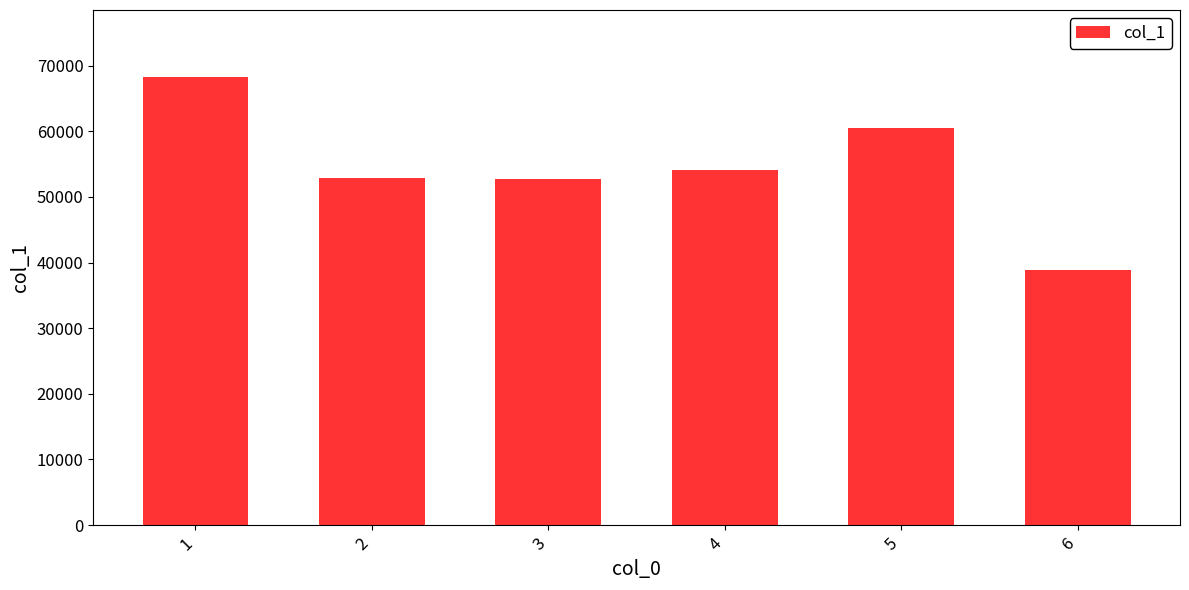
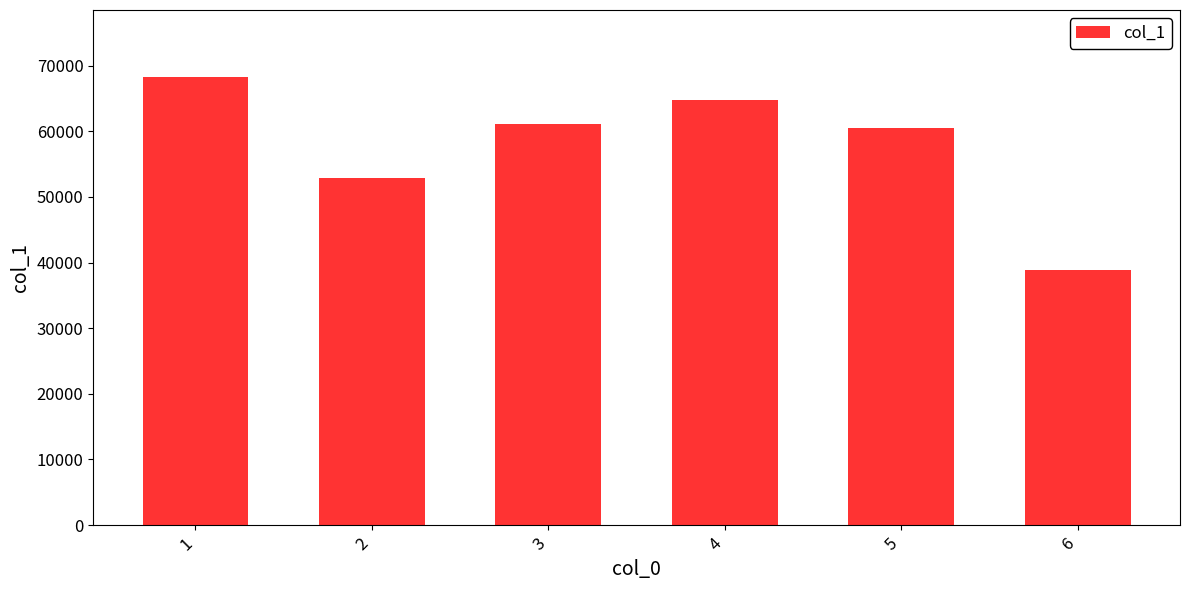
3: 53000 -> 61000
4: 54000 -> 65000
